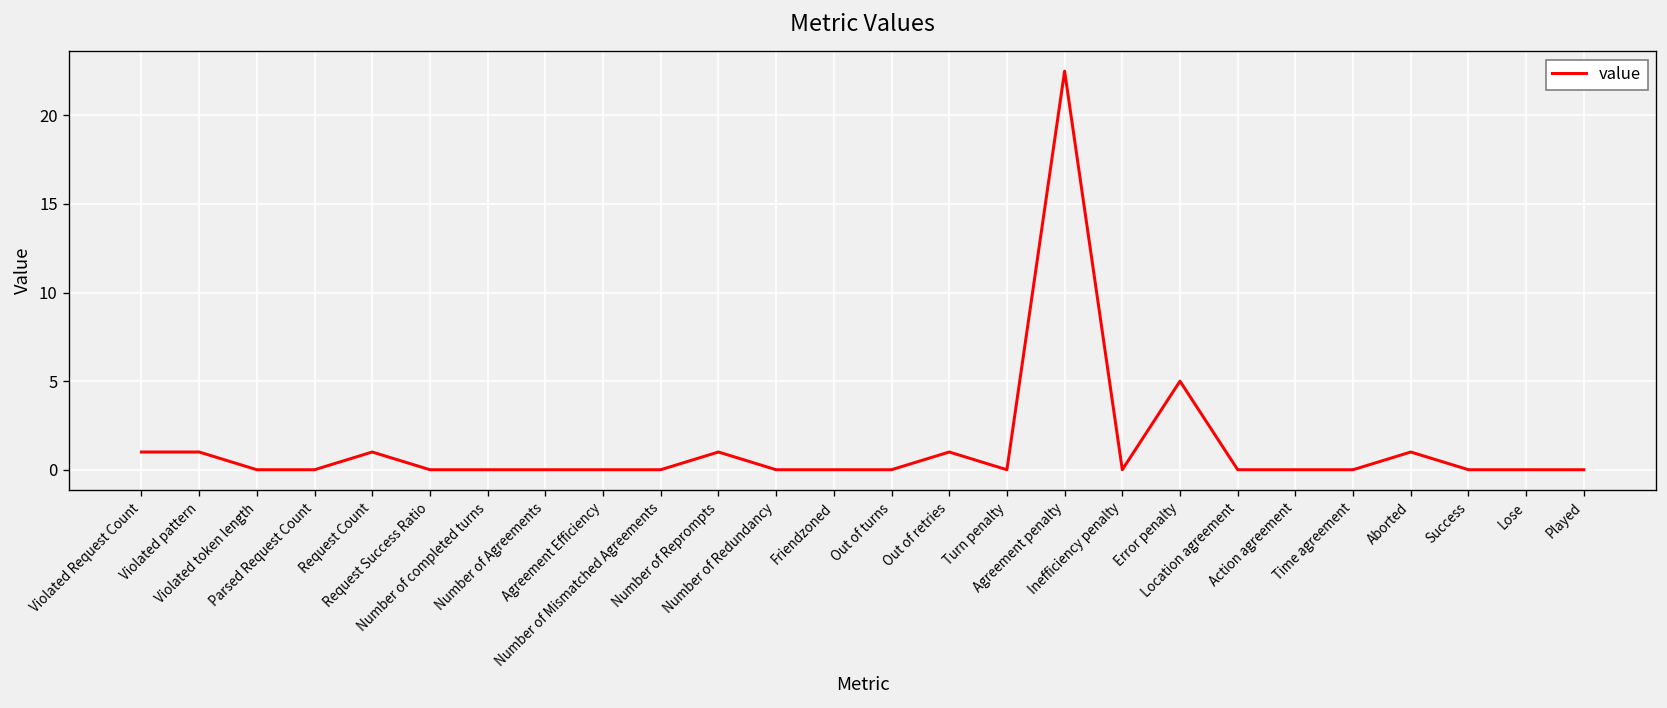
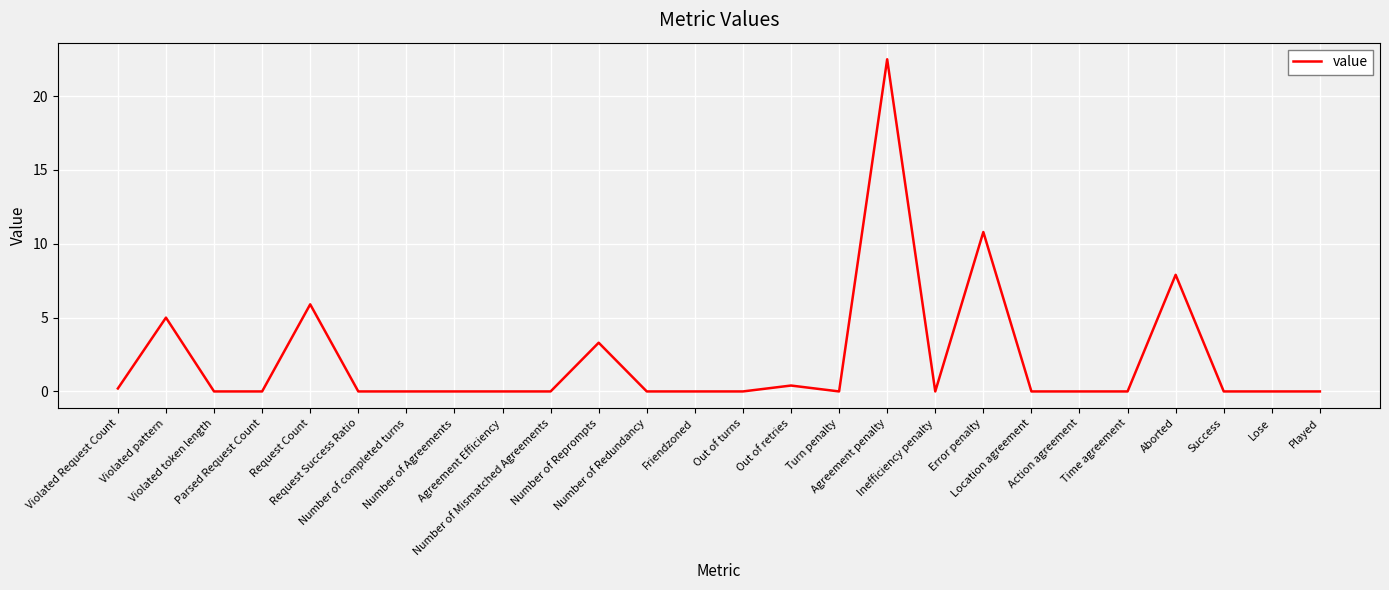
Violated Request Count: 1.0 -> 0.2
Violated pattern: 1 -> 5
Request Count: 1.0 -> 5.9
Number of Reprompts: 1.0 -> 3.3
Out of retries: 1.0 -> 0.4
Error penalty: 5.0 -> 10.8
Aborted: 1.0 -> 7.9
